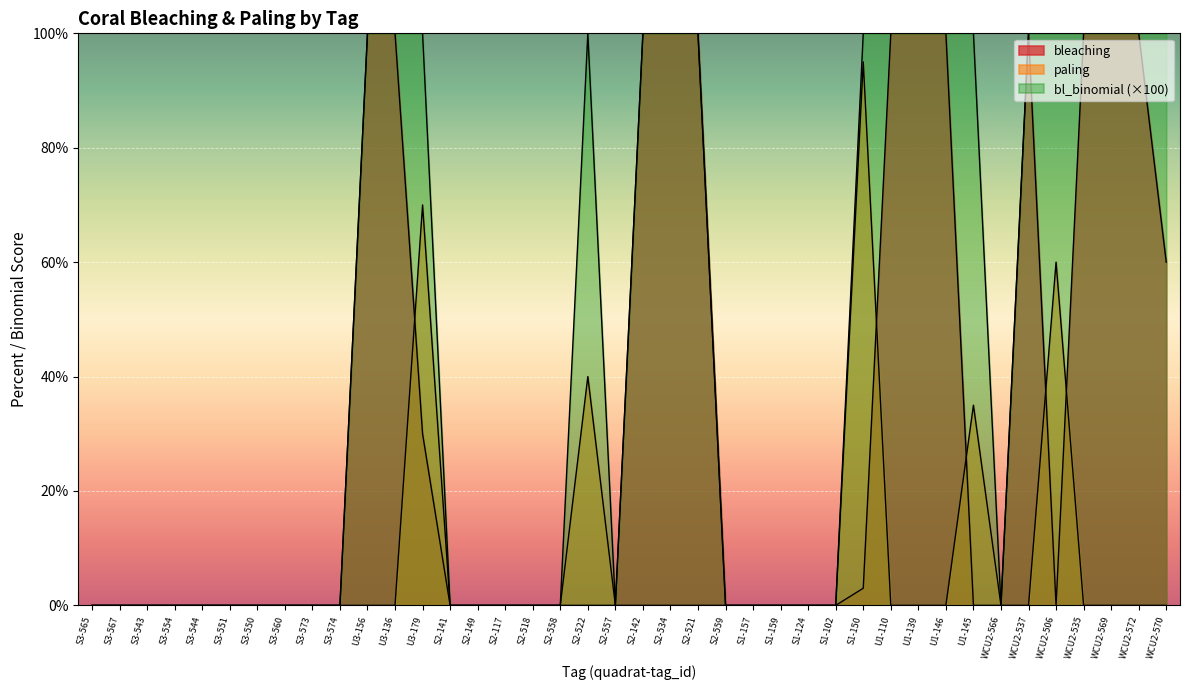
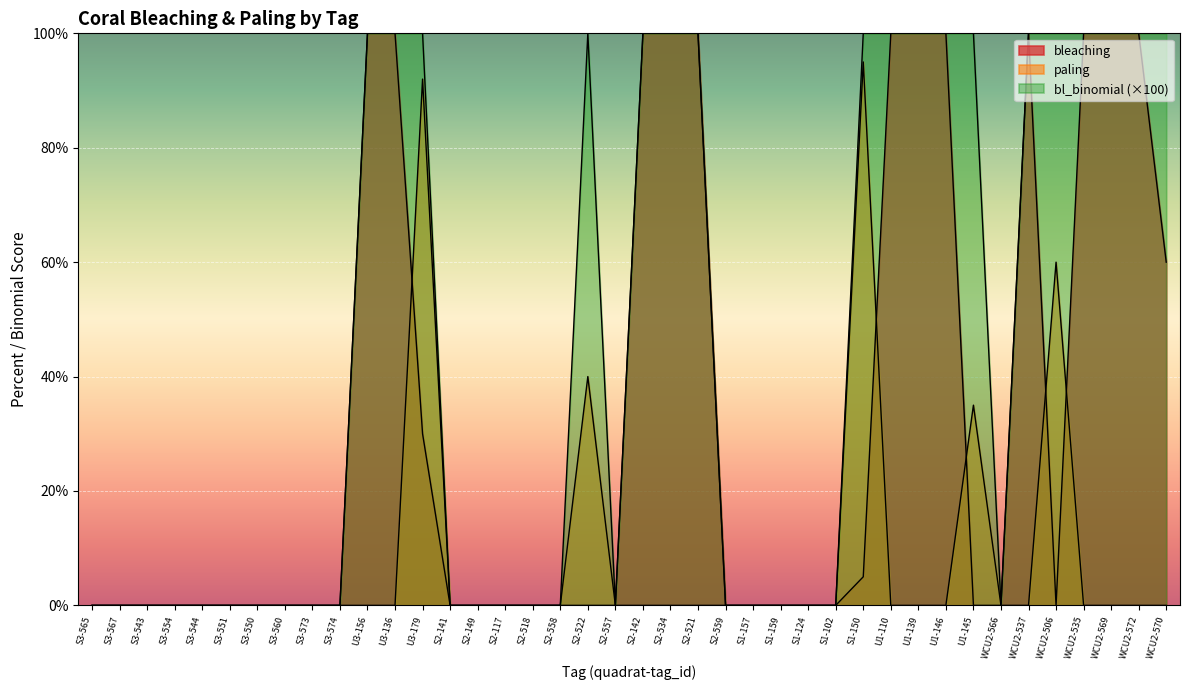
paling, U3-179: 70% -> 92%
bleaching, S1-150: 3% -> 5%
